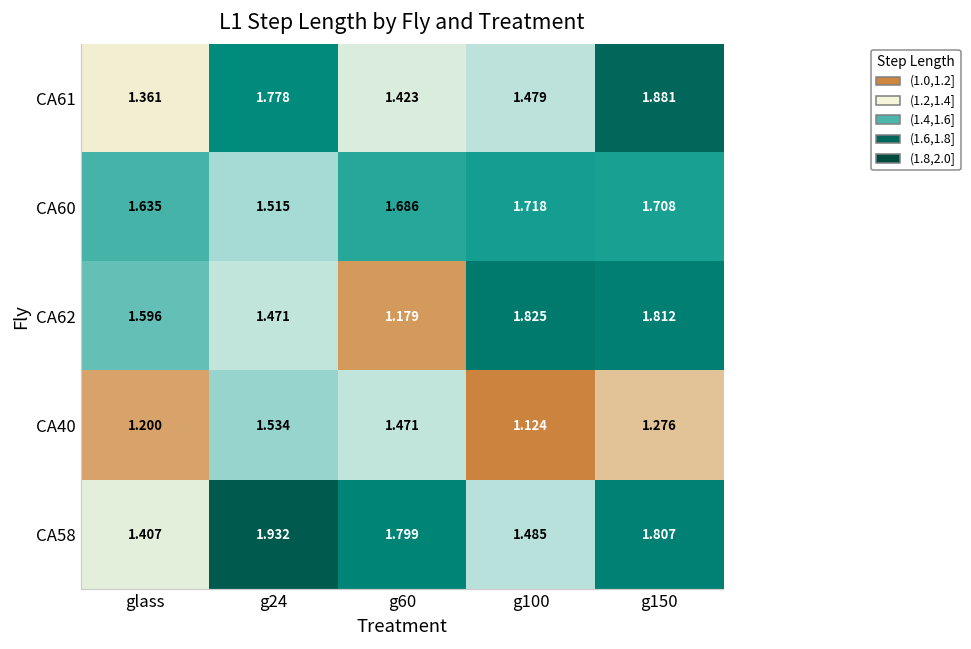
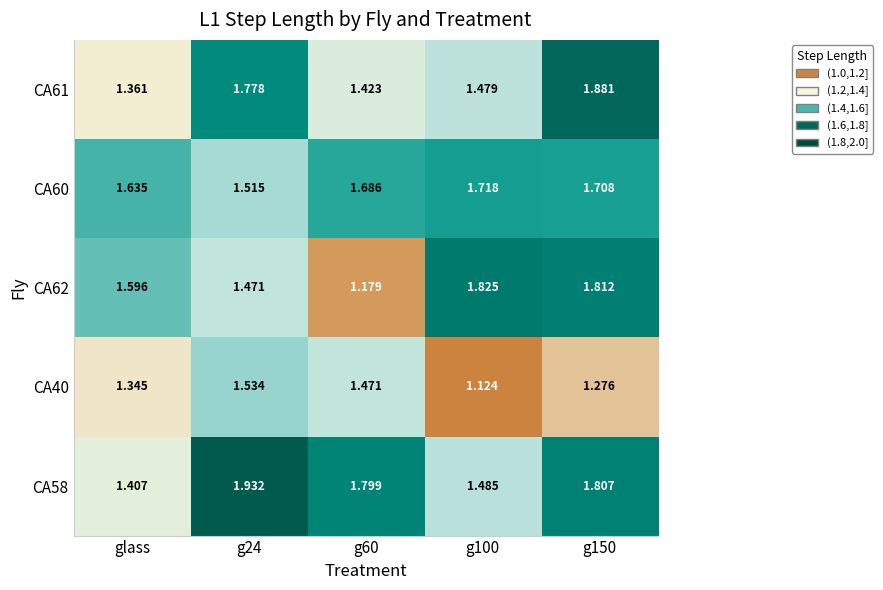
CA40, glass: 1.200 -> 1.345
